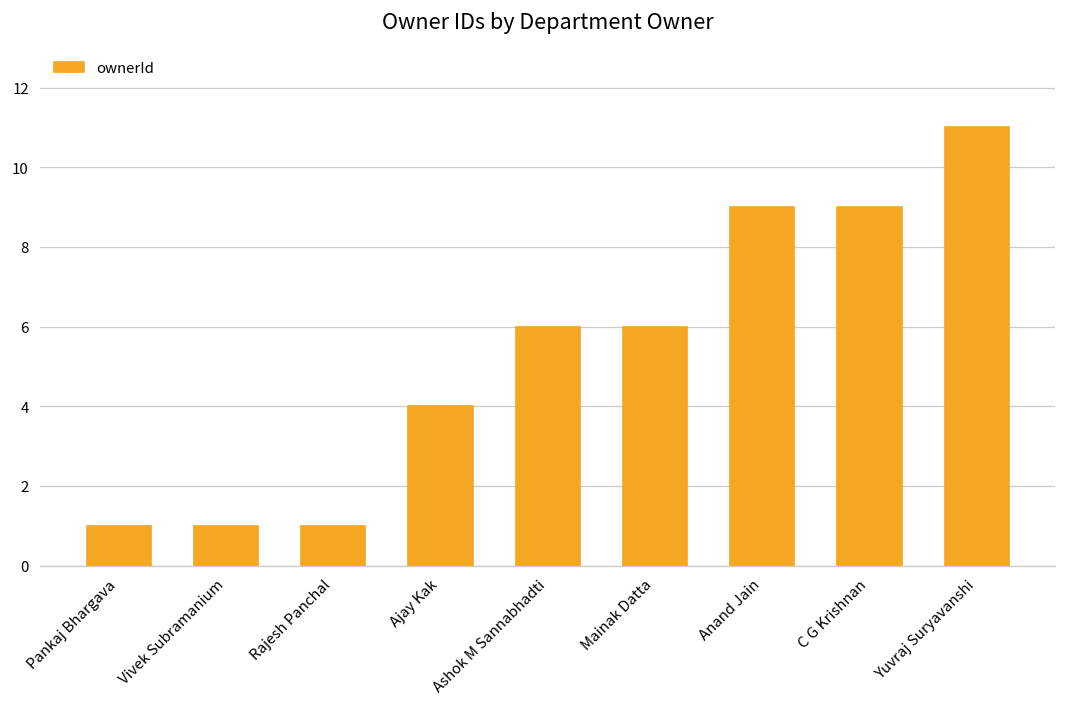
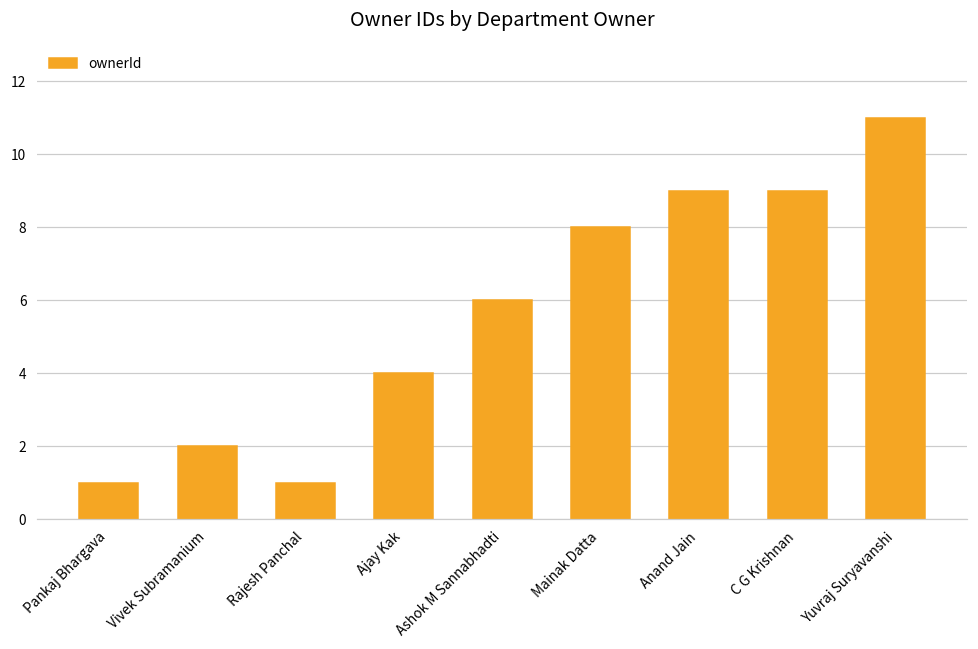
Vivek Subramanium: 1 -> 2
Mainak Datta: 6 -> 8
